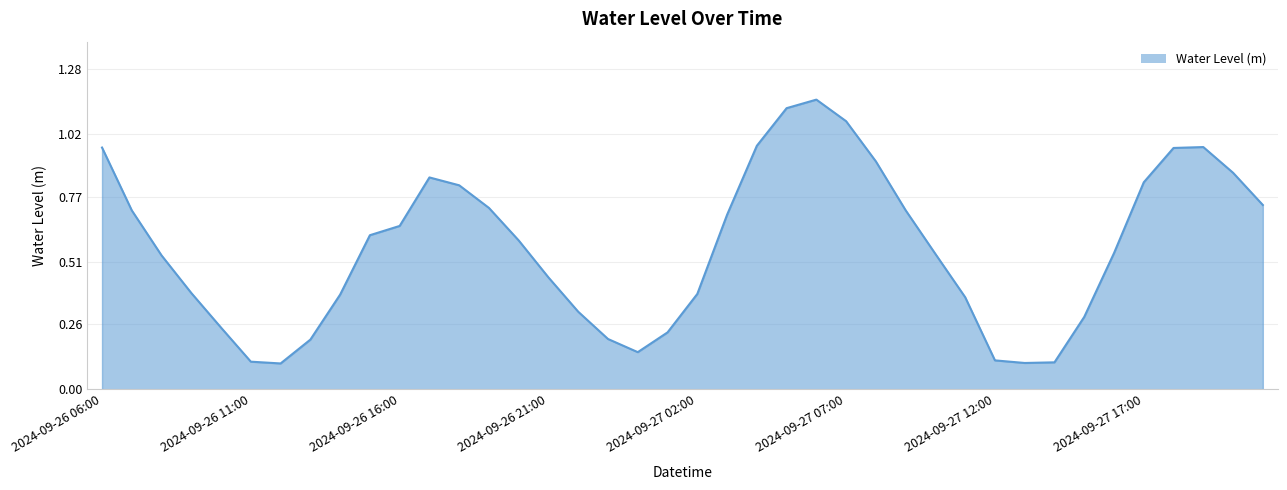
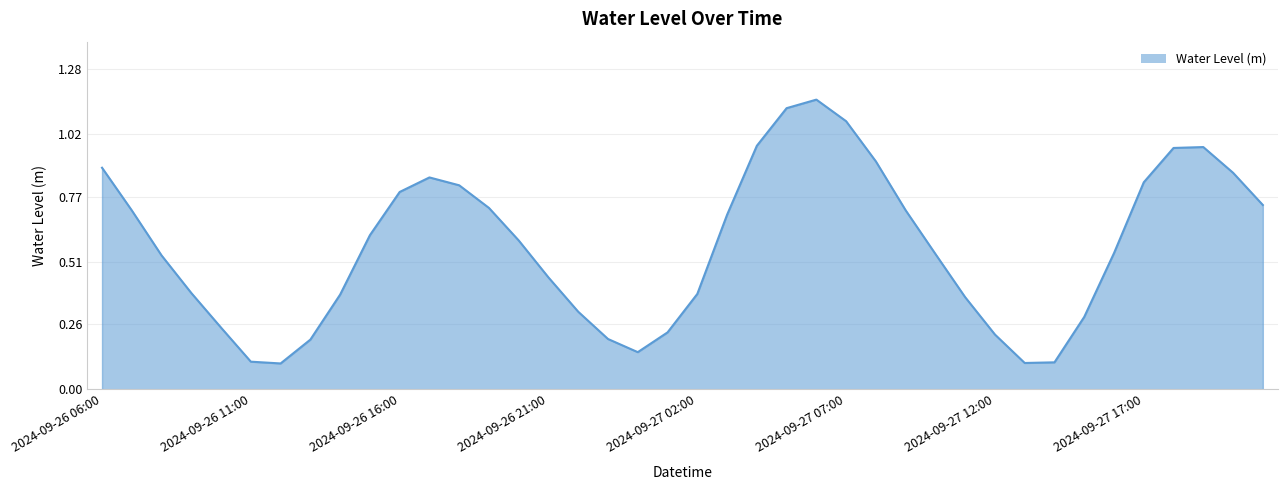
2024-09-26 06:00: 0.97 -> 0.89
2024-09-26 16:00: 0.65 -> 0.79
2024-09-27 12:00: 0.12 -> 0.22
